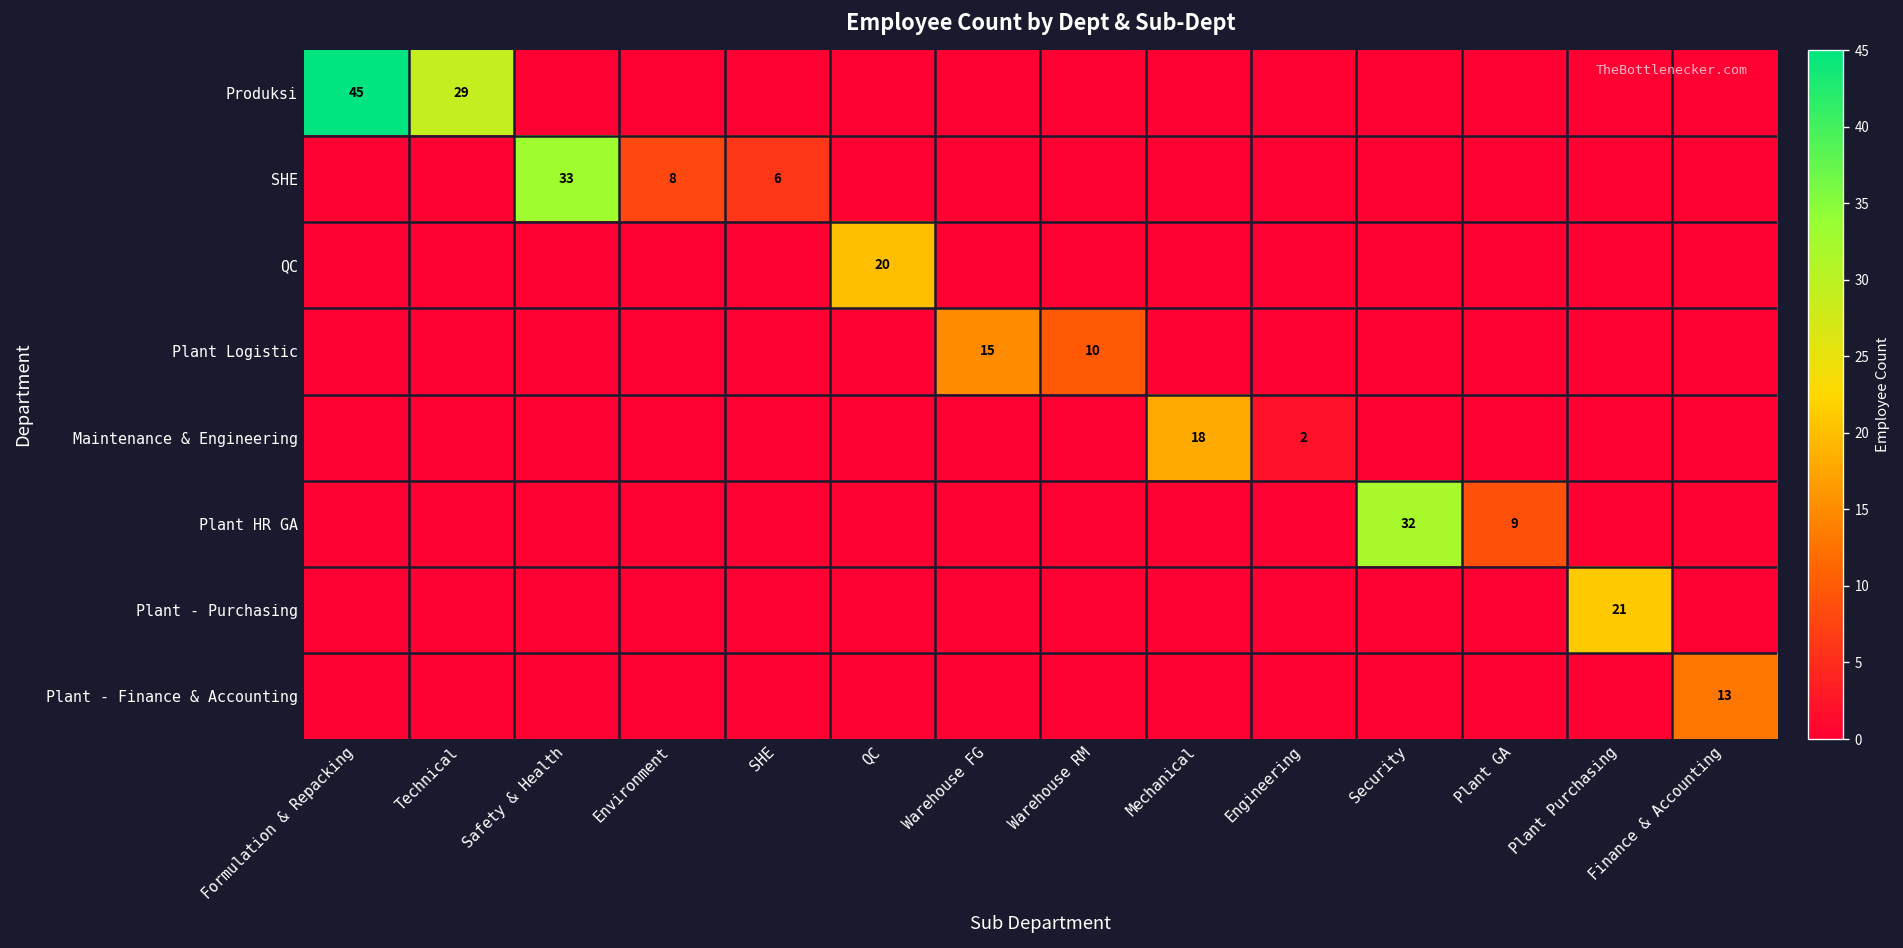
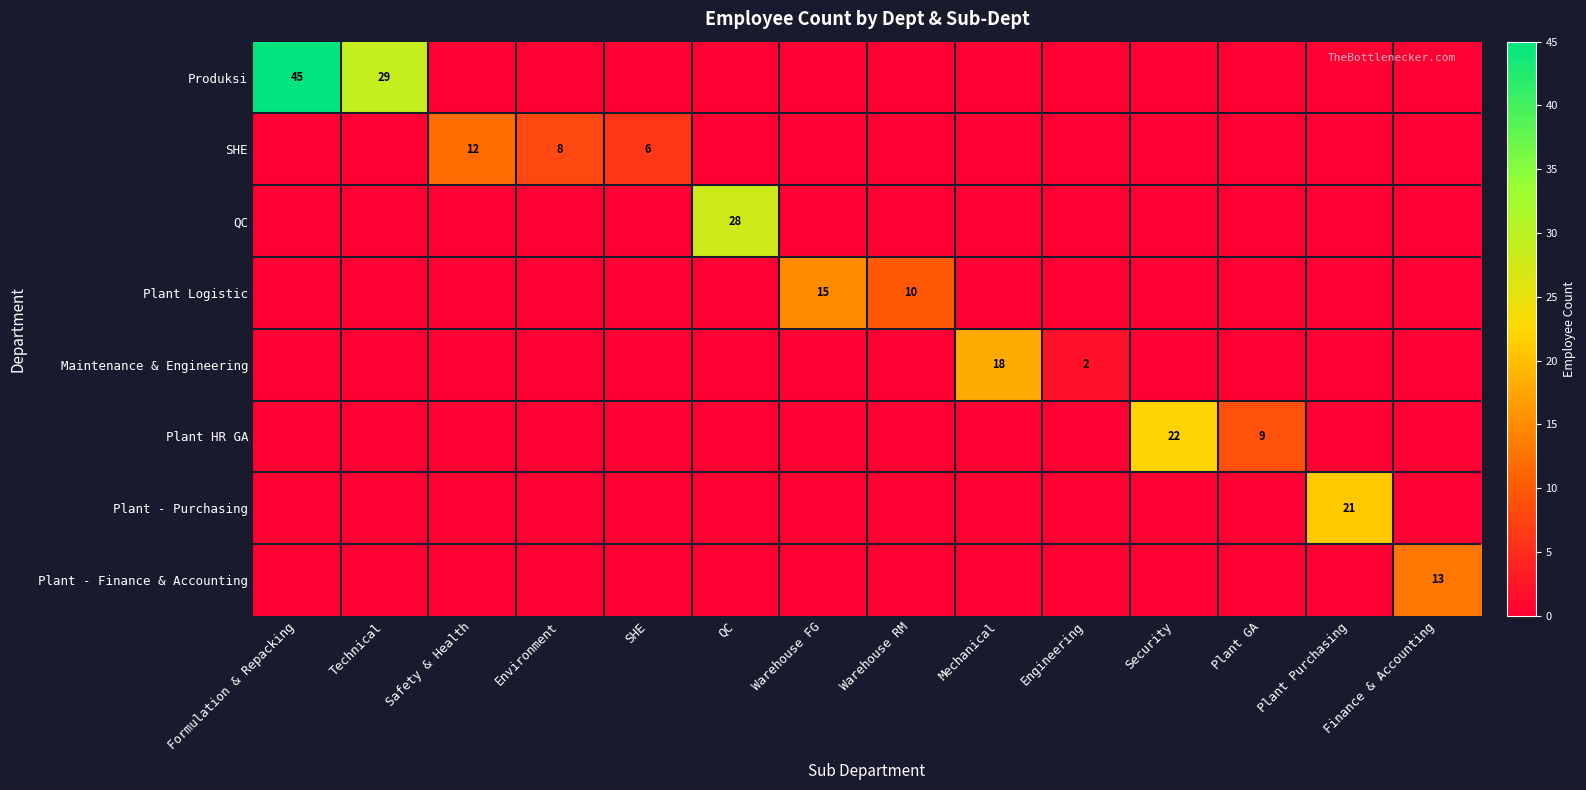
SHE, Safety & Health: 33 -> 12
QC, QC: 20 -> 28
Plant HR GA, Security: 32 -> 22
